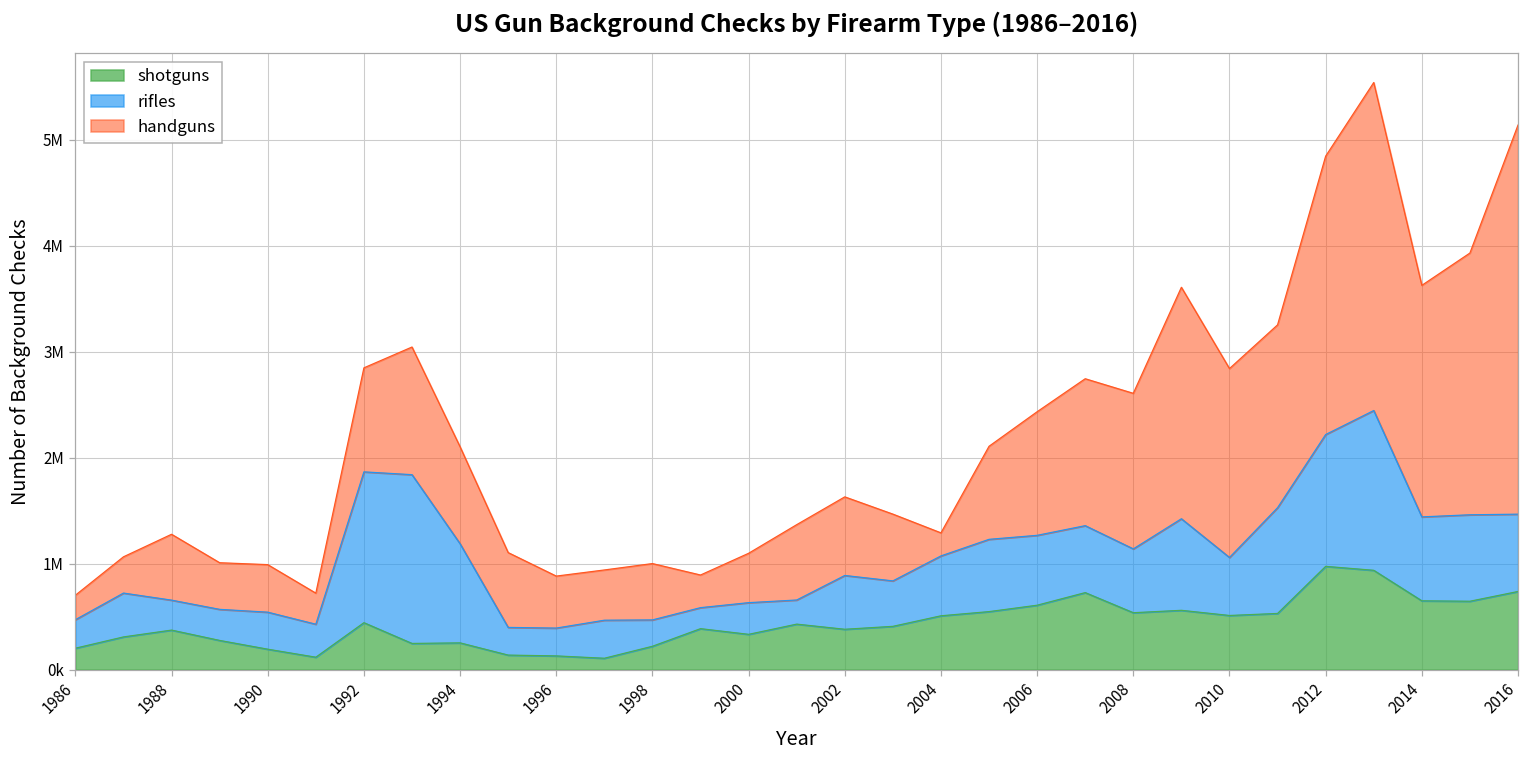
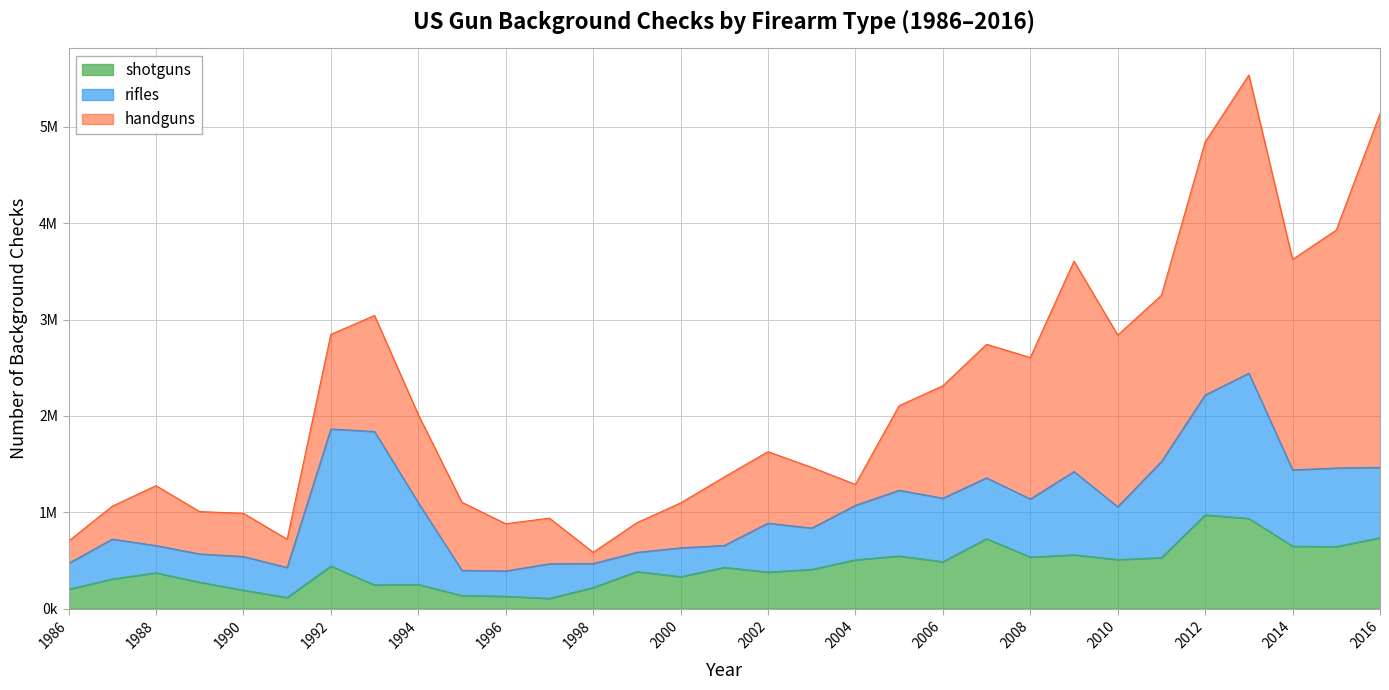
rifles, 1994: 900000 -> 800000
handguns, 1998: 500000 -> 100000
shotguns, 2006: 600000 -> 500000
